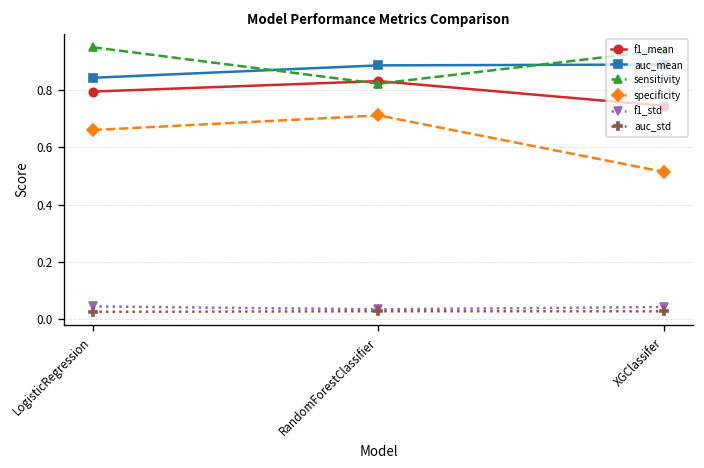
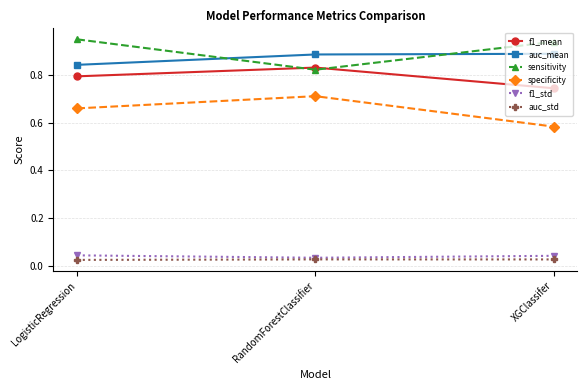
specificity, XGClassifer: 0.51 -> 0.58
